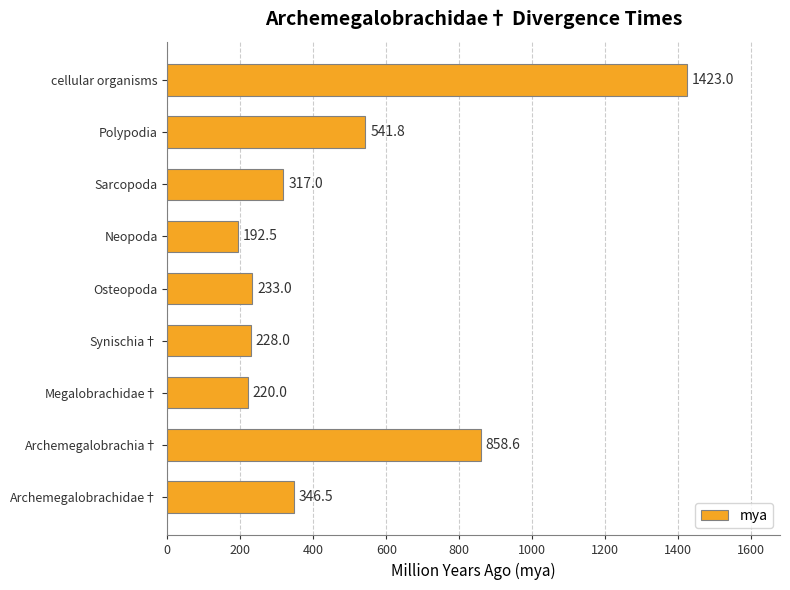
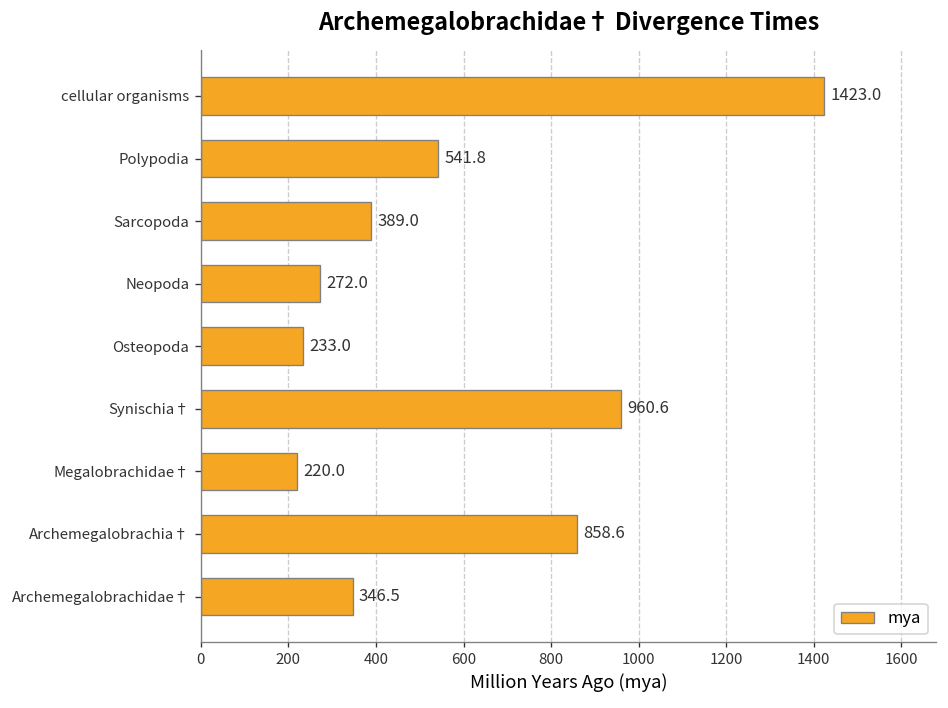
Sarcopoda: 317.0 -> 389.0
Neopoda: 192.5 -> 272.0
Synischia†: 228.0 -> 960.6
